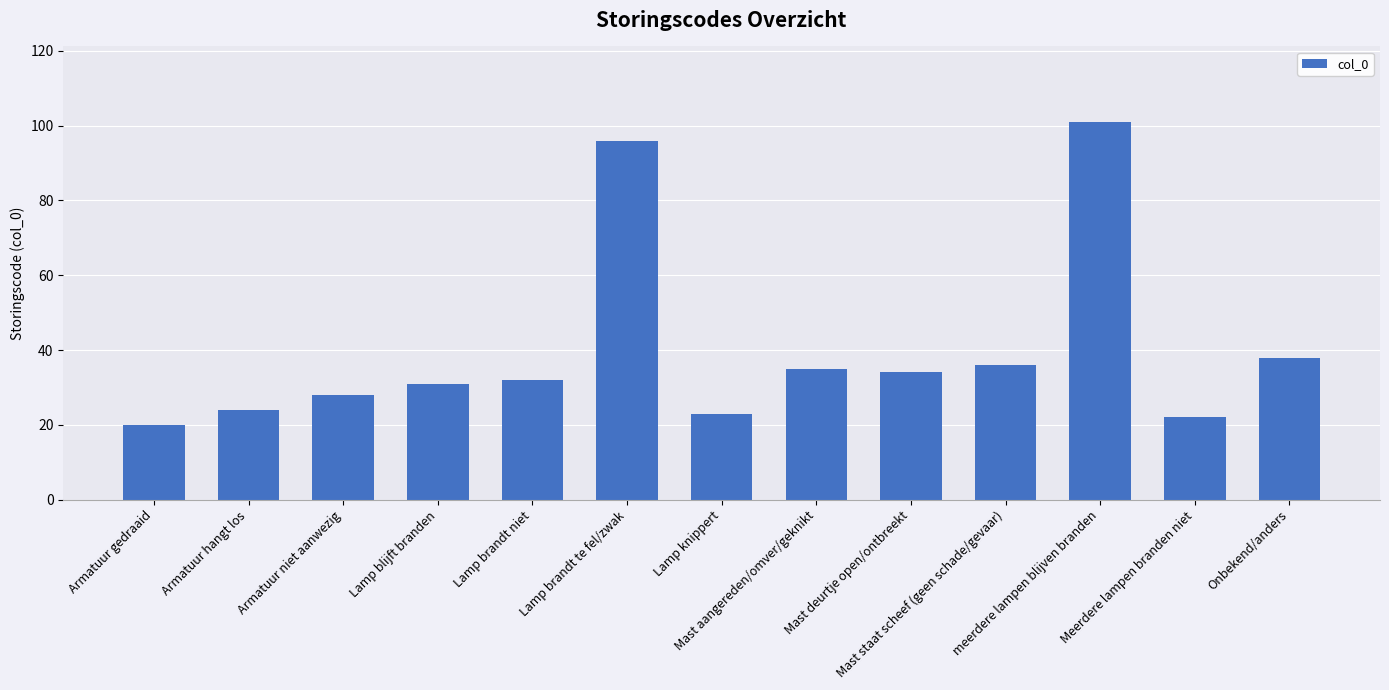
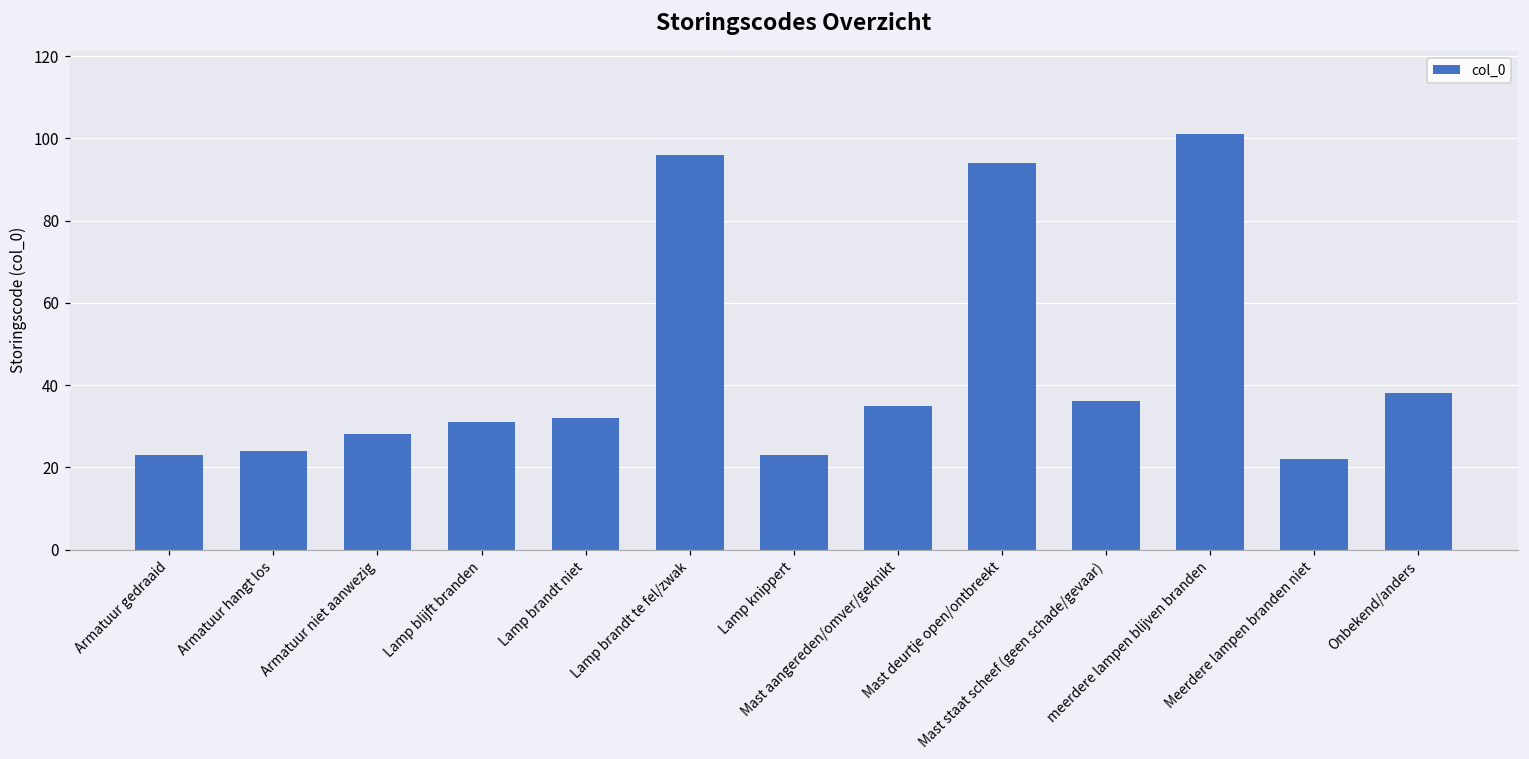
Armatuur gedraaid: 20 -> 23
Mast deurtje open/ontbreekt: 34 -> 94
